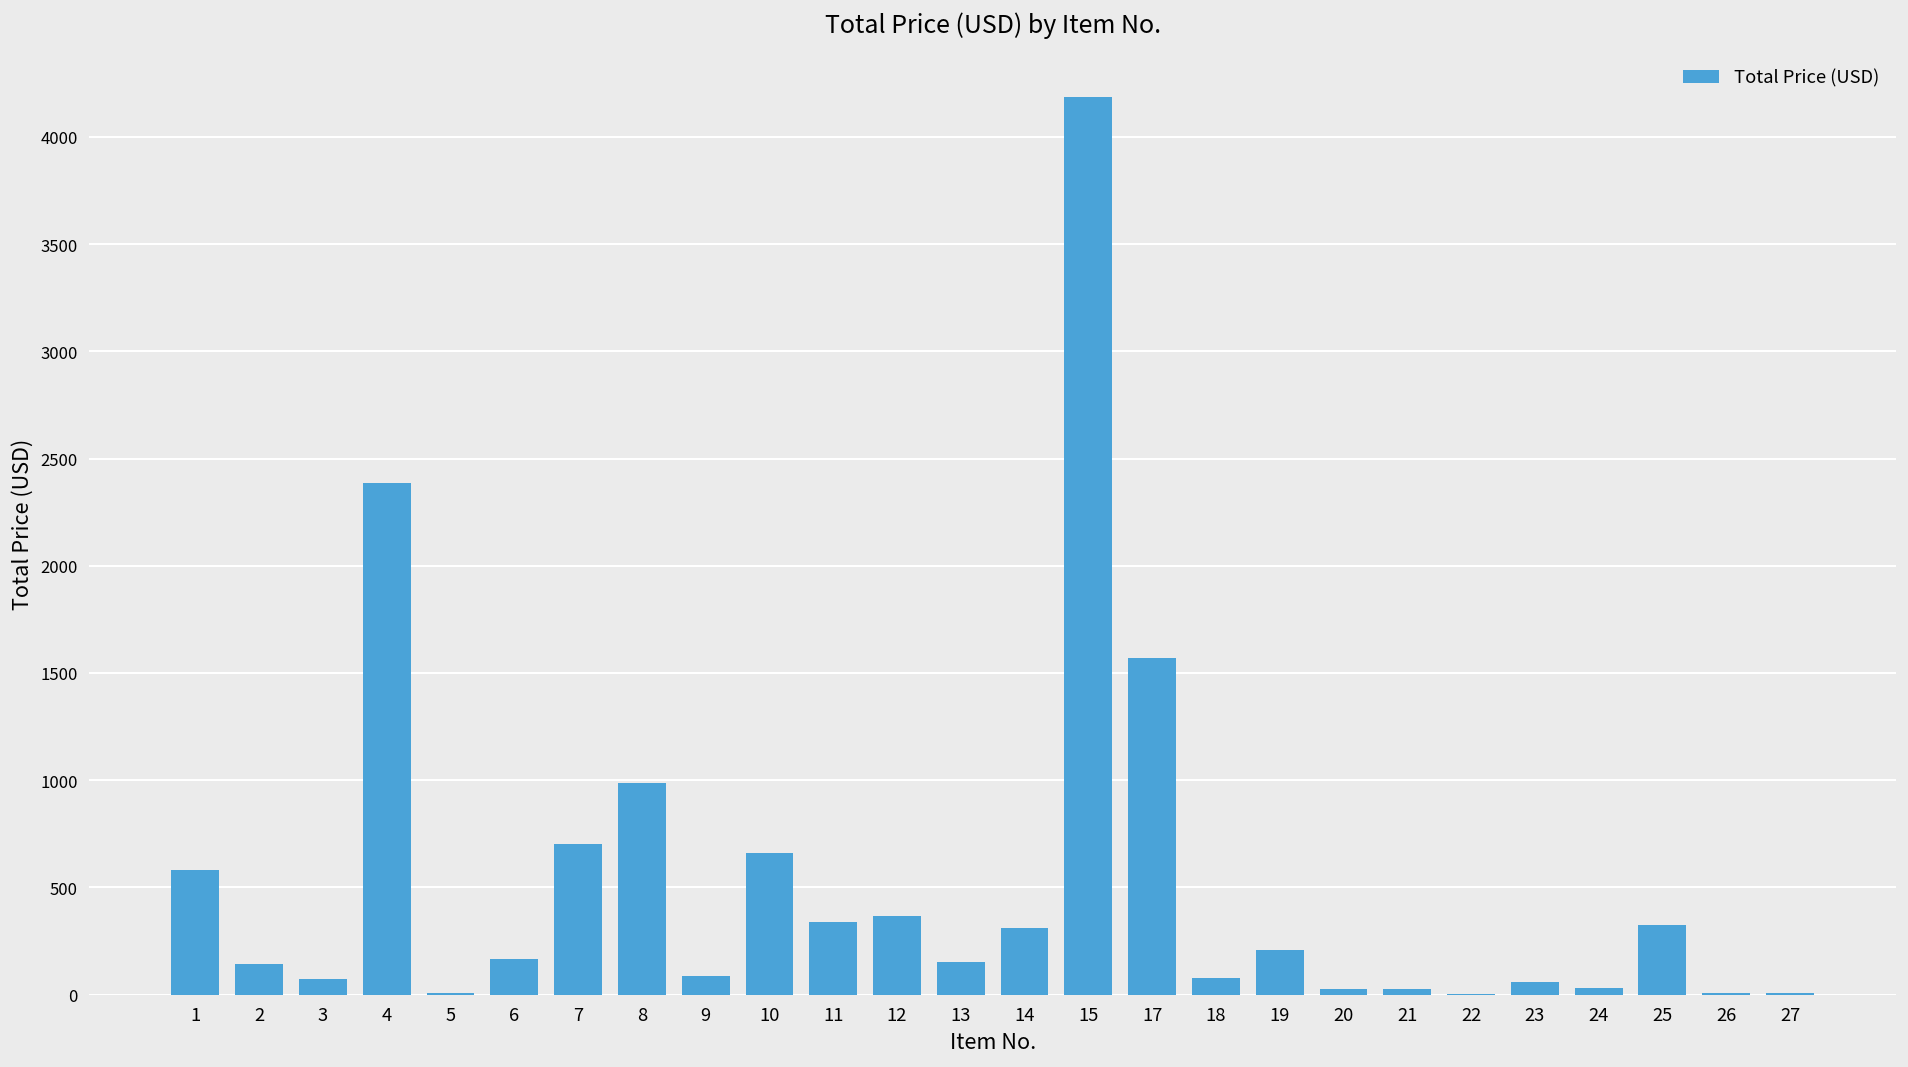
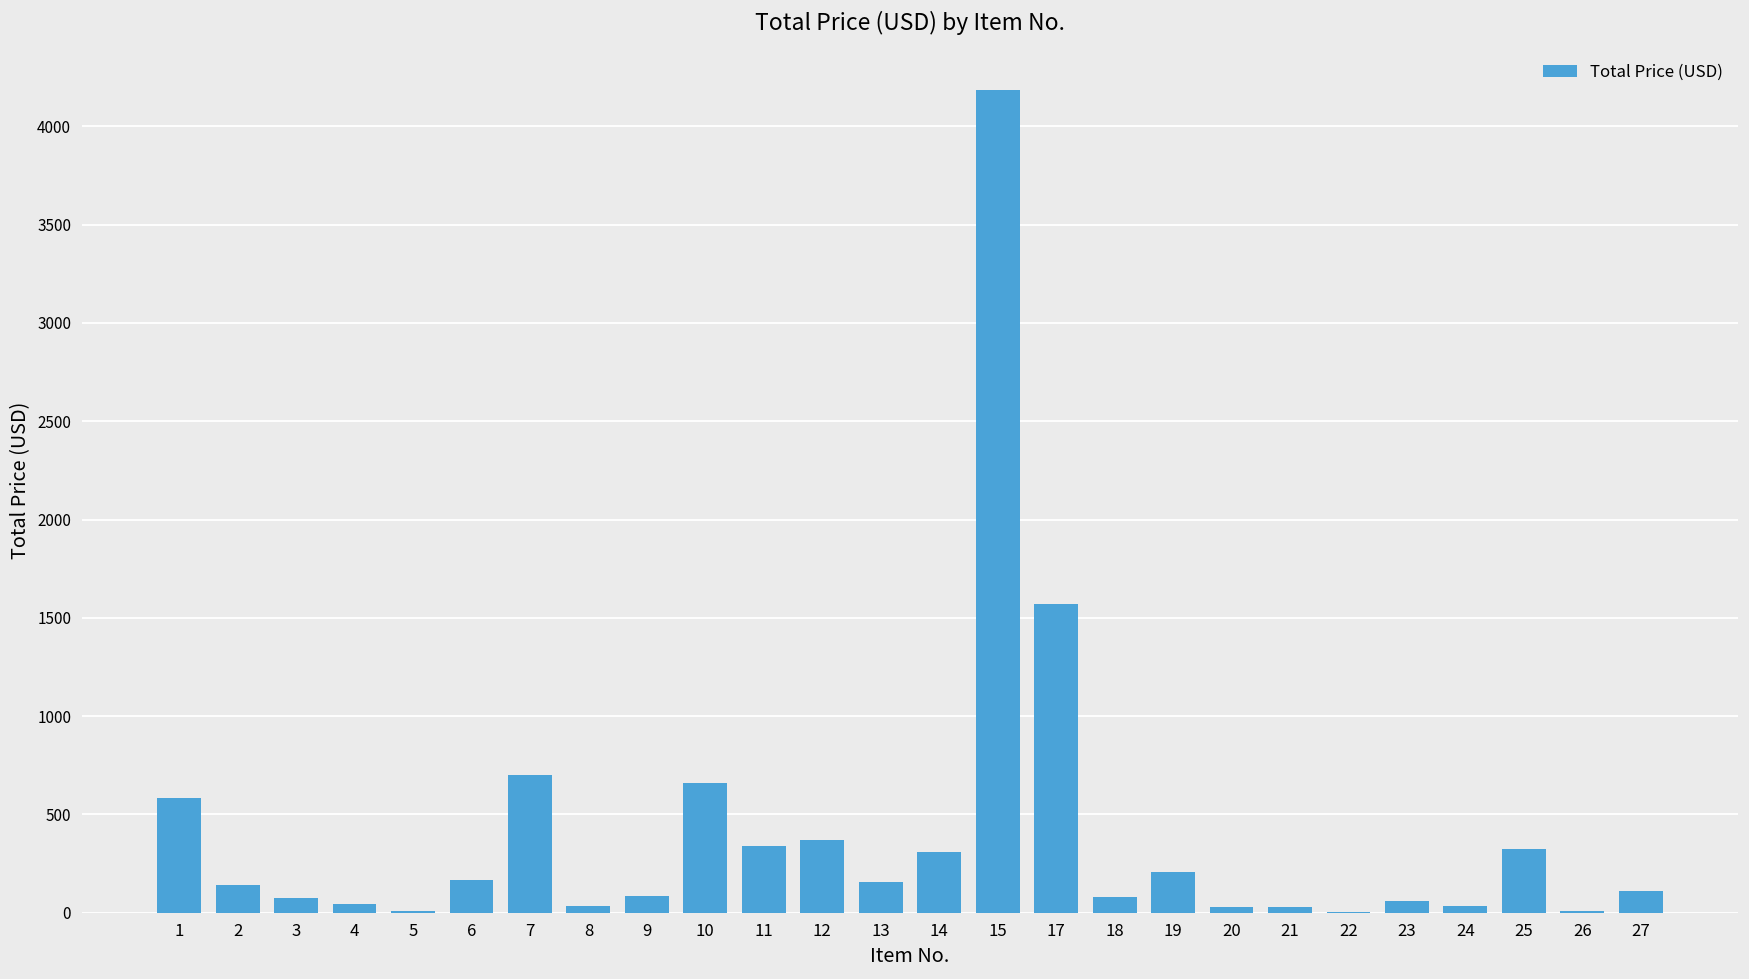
4: 2390 -> 40
8: 990 -> 30
27: 10 -> 110
